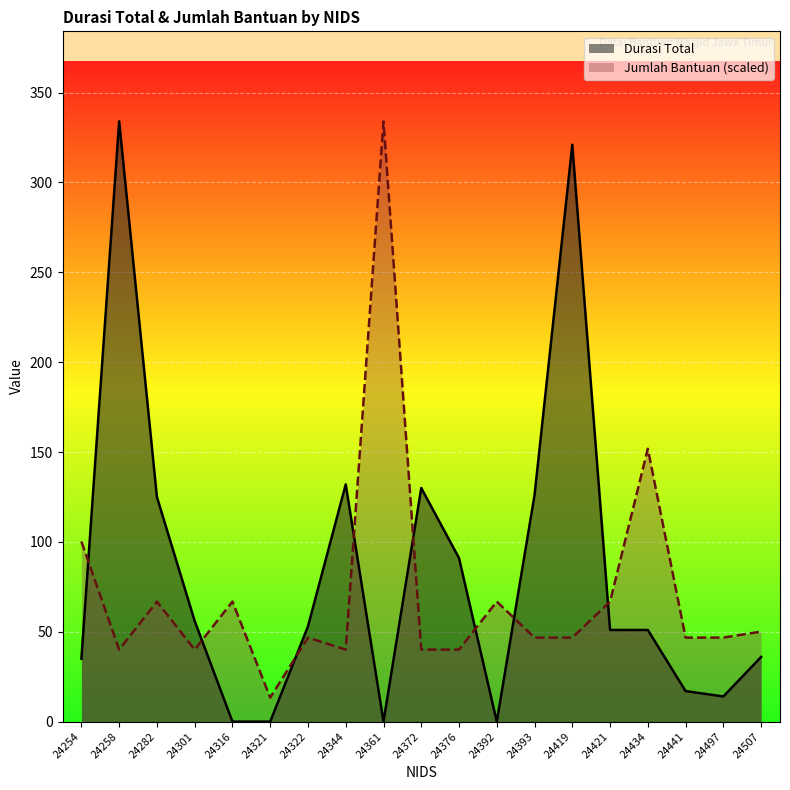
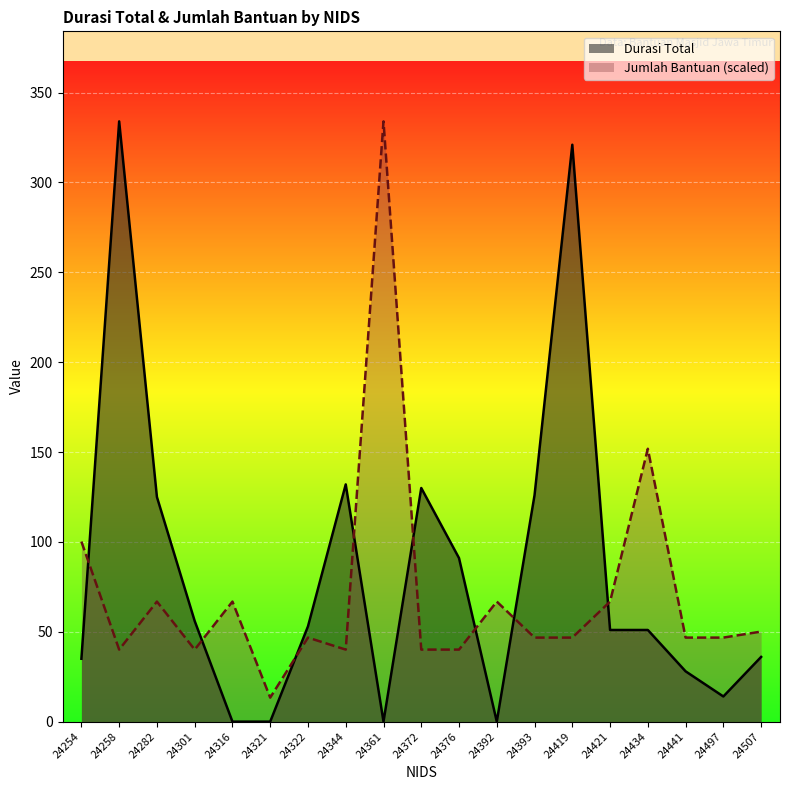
Durasi Total, 24441: 17 -> 28
